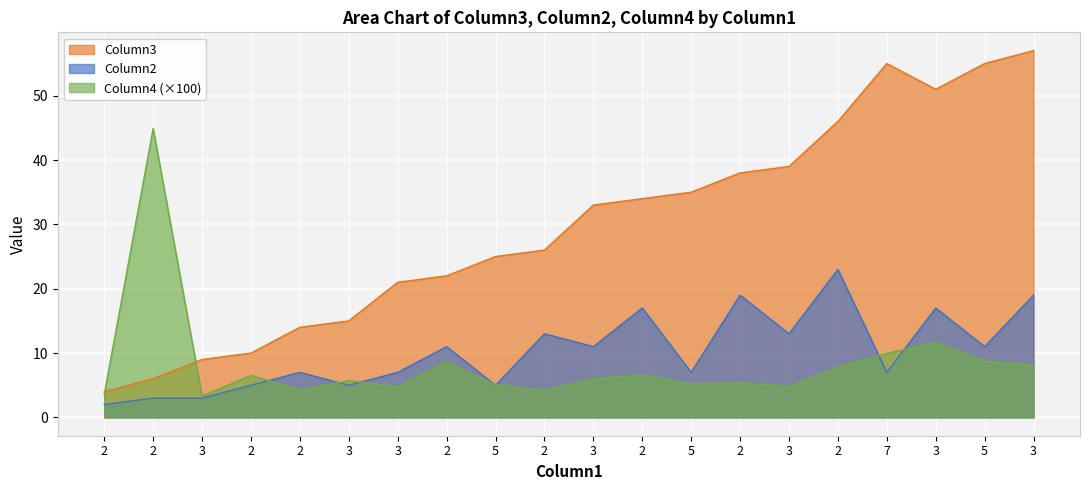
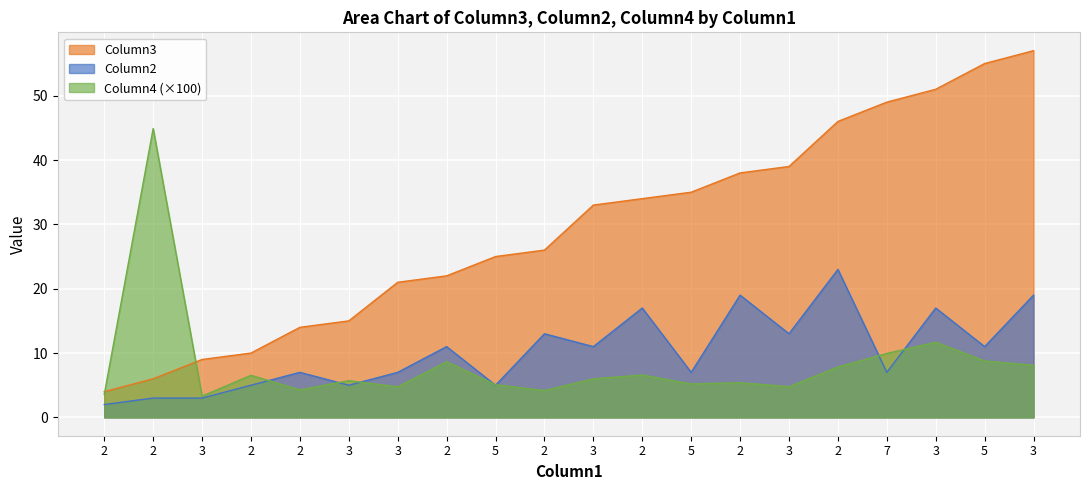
Column3, 7: 55 -> 49
